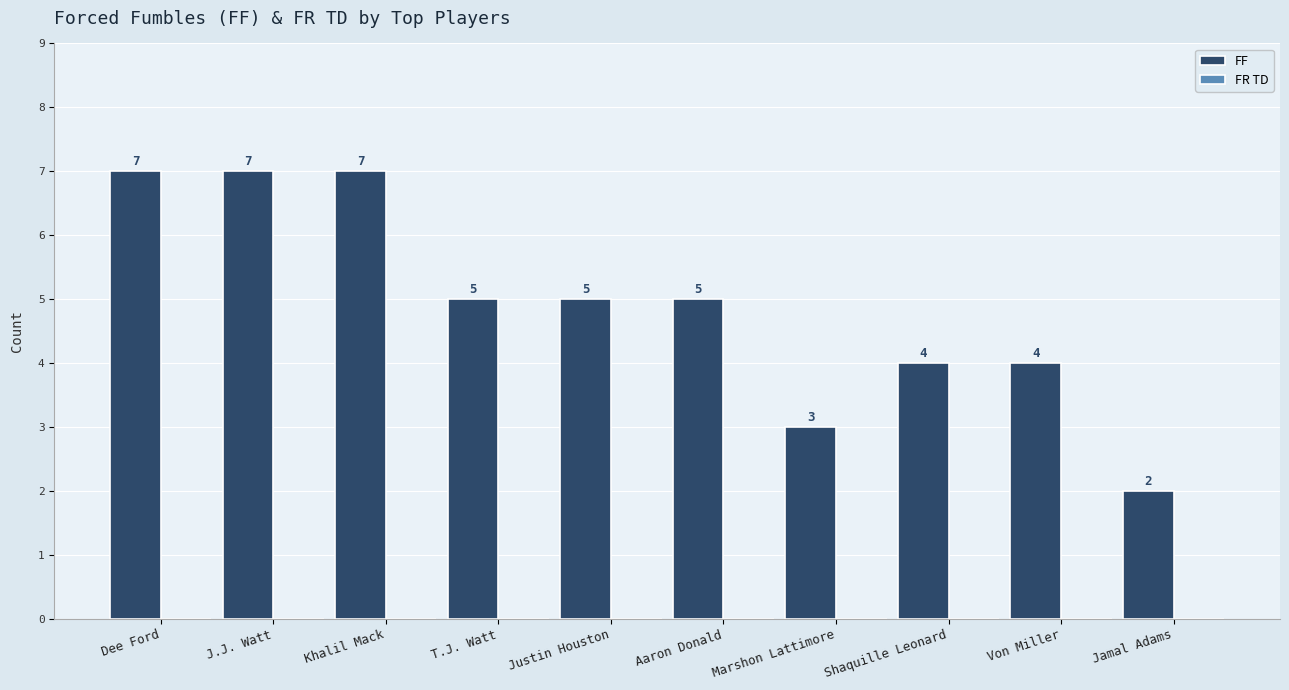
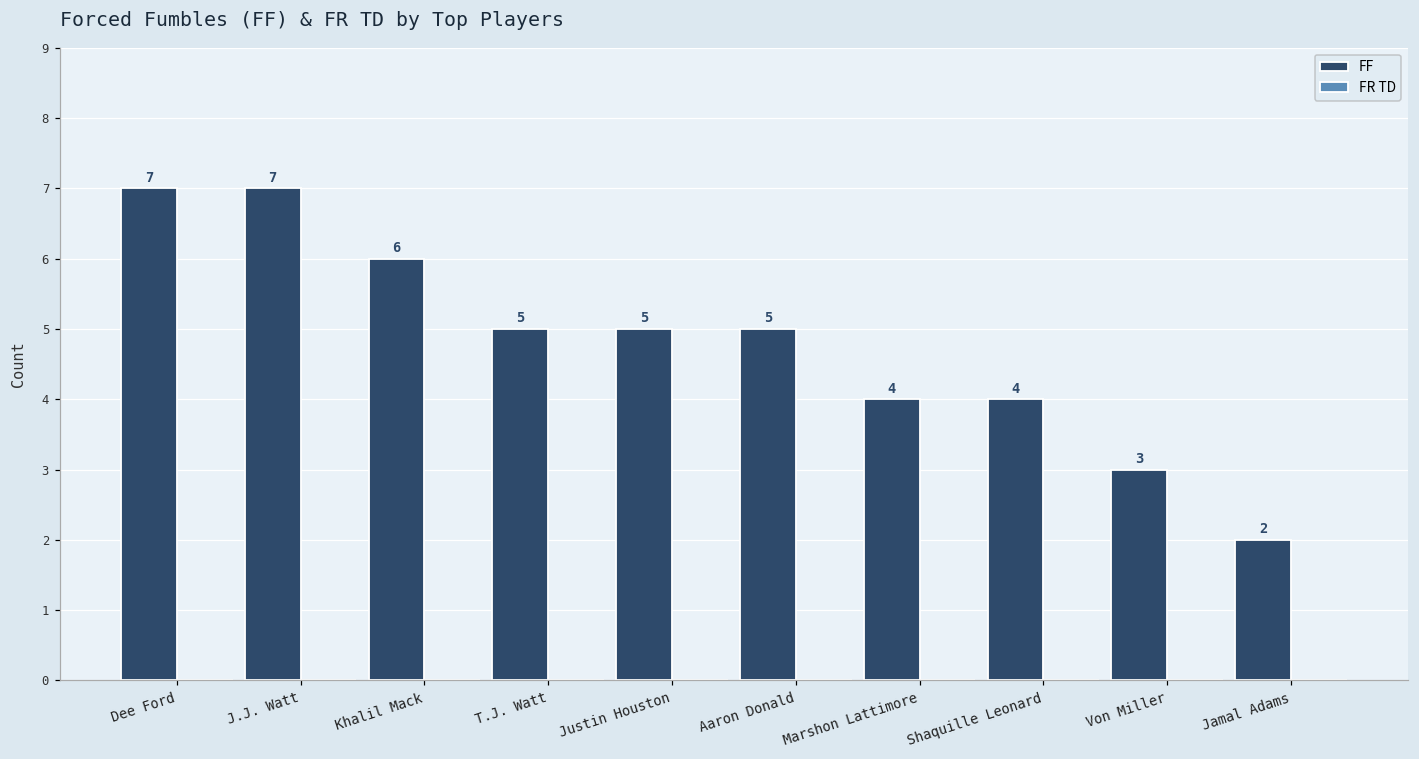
FF, Khalil Mack: 7 -> 6
FF, Marshon Lattimore: 3 -> 4
FF, Von Miller: 4 -> 3
